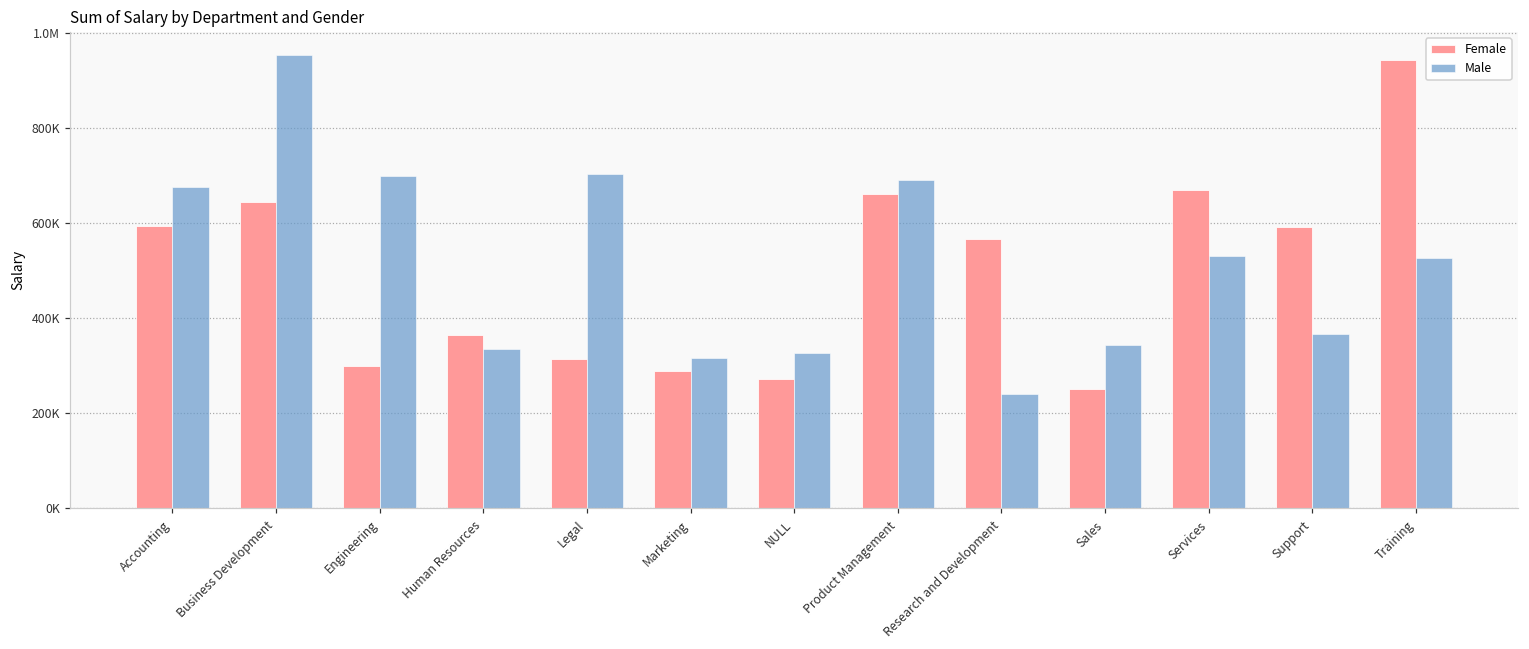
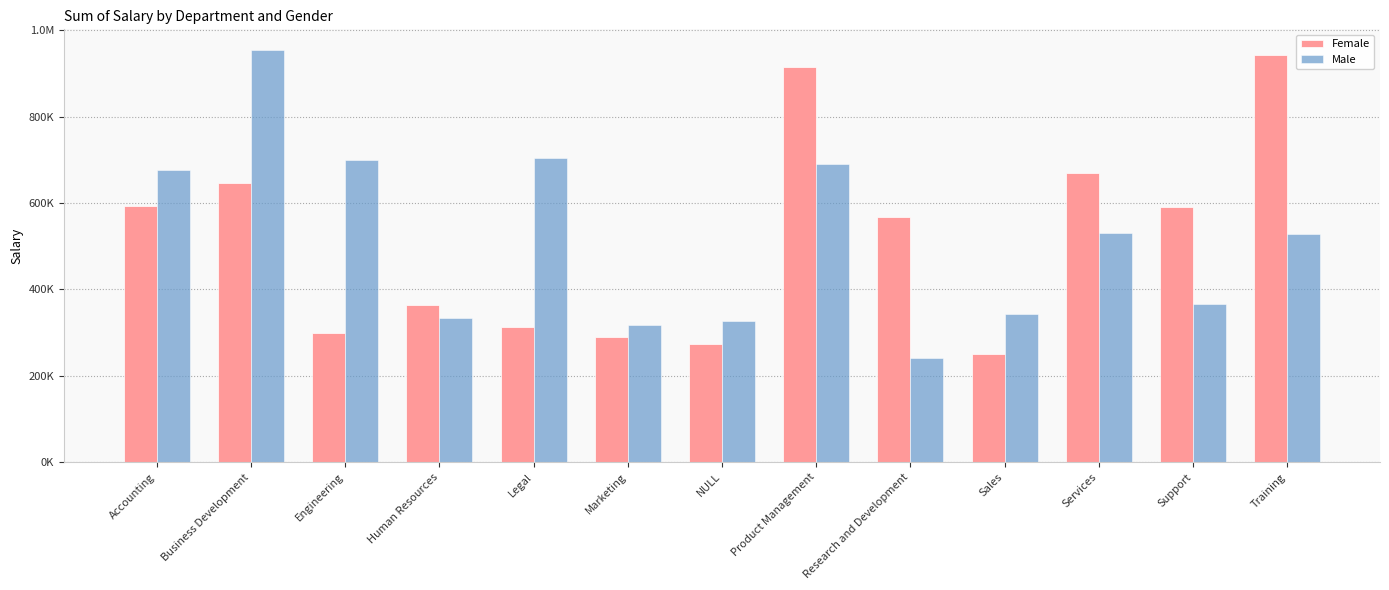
Female, Product Management: 660000 -> 920000
